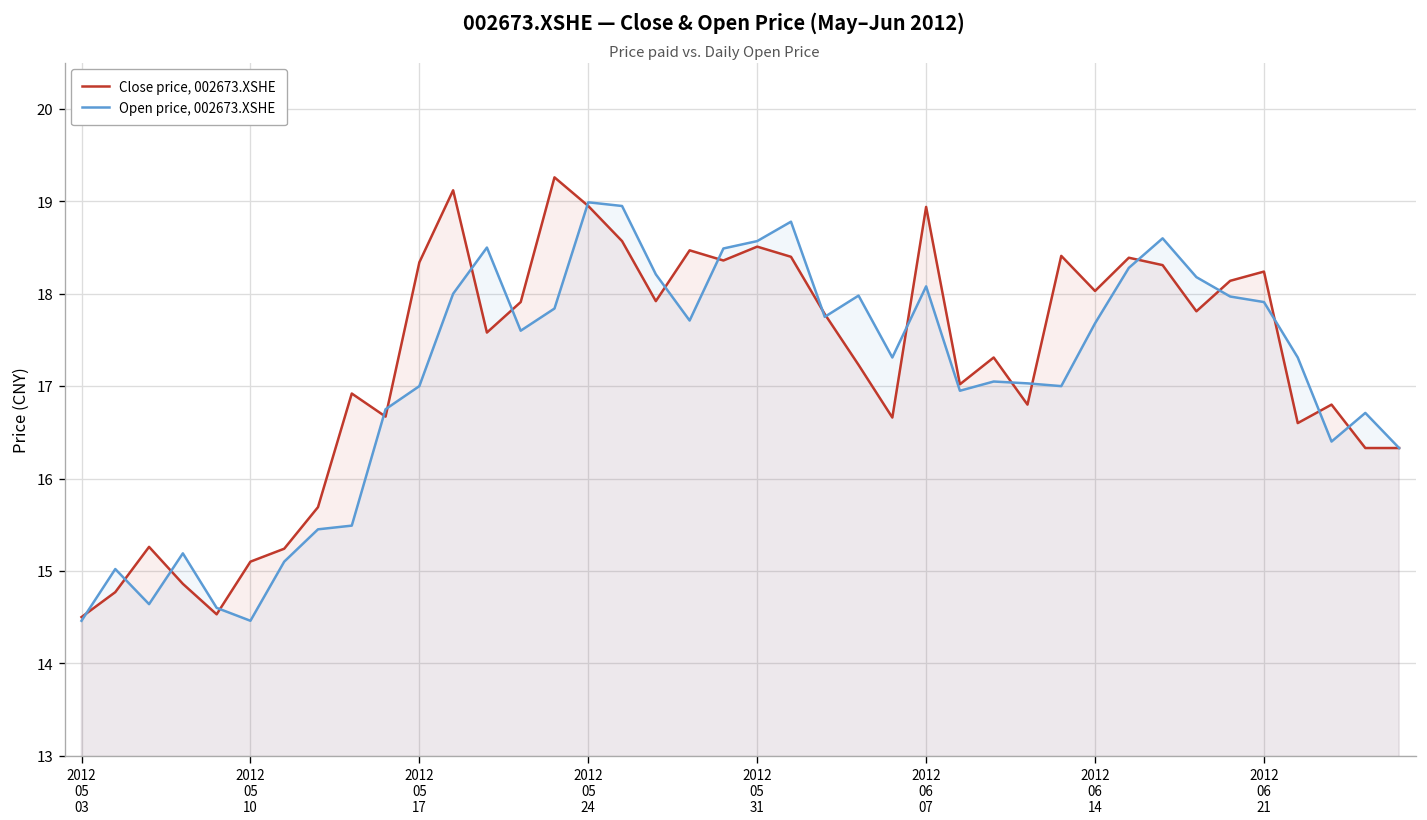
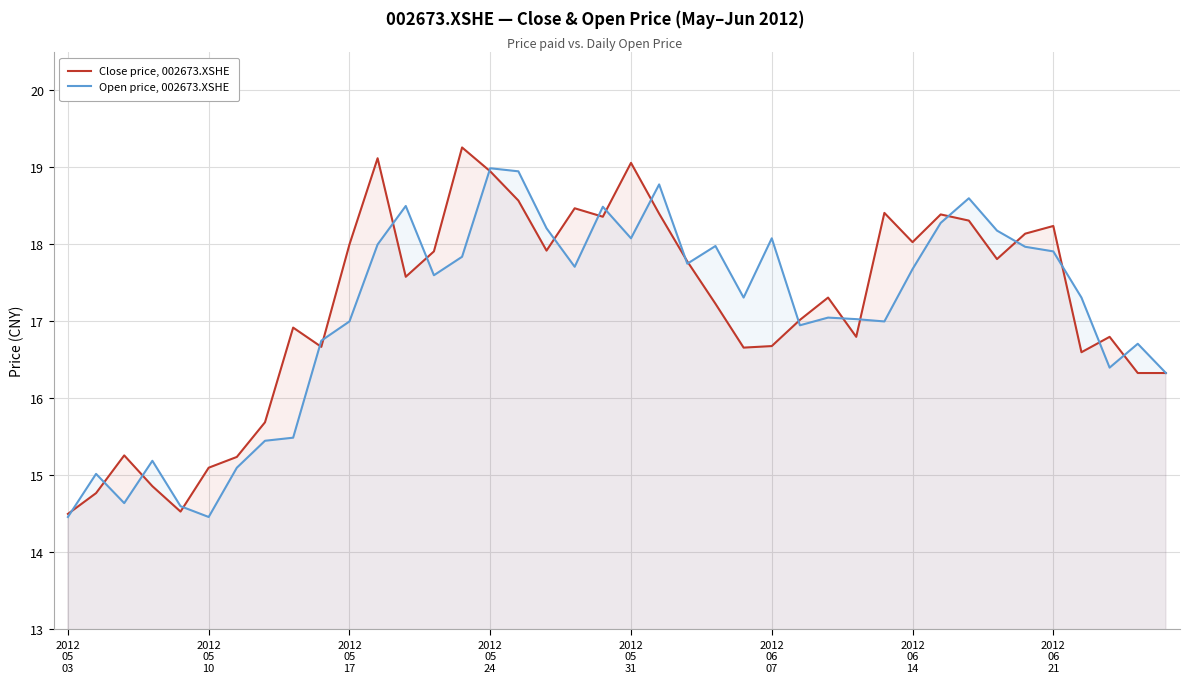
Close price, 002673.XSHE, 2012 05 17: 18.3 -> 18.0
Close price, 002673.XSHE, 2012 05 31: 18.5 -> 19.1
Open price, 002673.XSHE, 2012 05 31: 18.6 -> 18.1
Close price, 002673.XSHE, 2012 06 07: 18.9 -> 16.7
